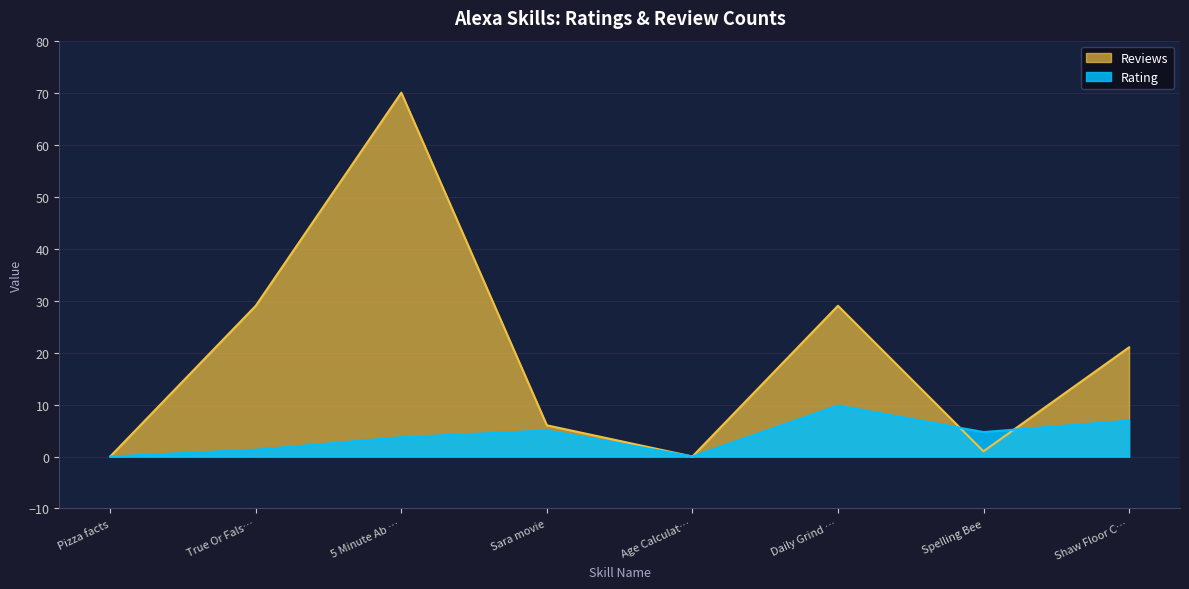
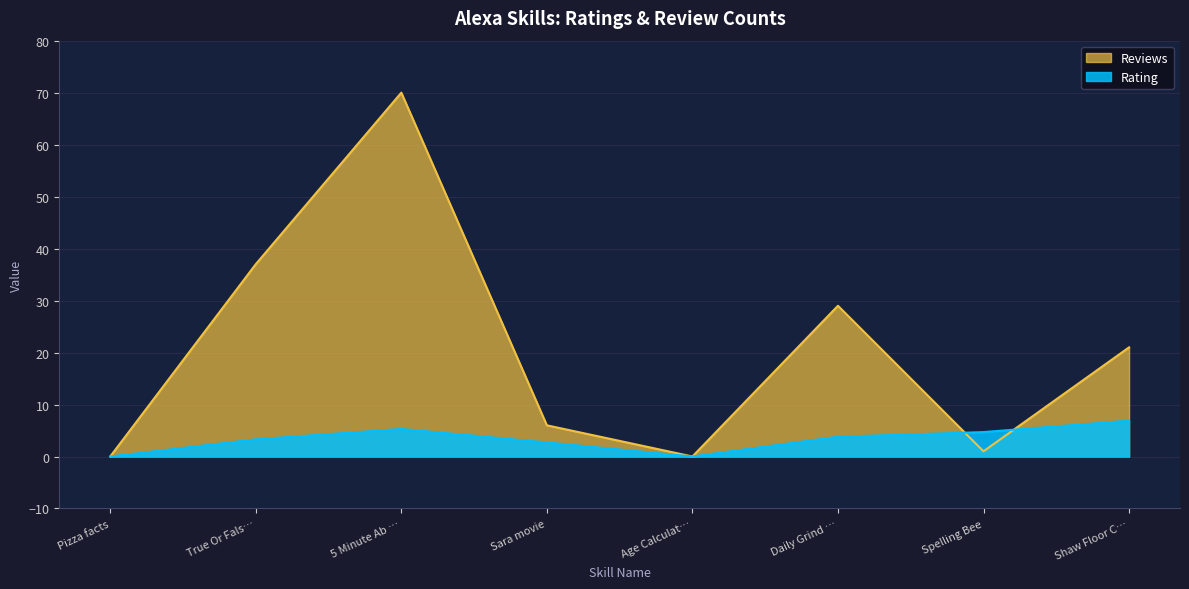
Reviews, True Or Fals…: 29 -> 37
Rating, True Or Fals…: 1 -> 3
Rating, 5 Minute Ab …: 4 -> 5
Rating, Sara movie: 5 -> 3
Rating, Daily Grind …: 10 -> 4
